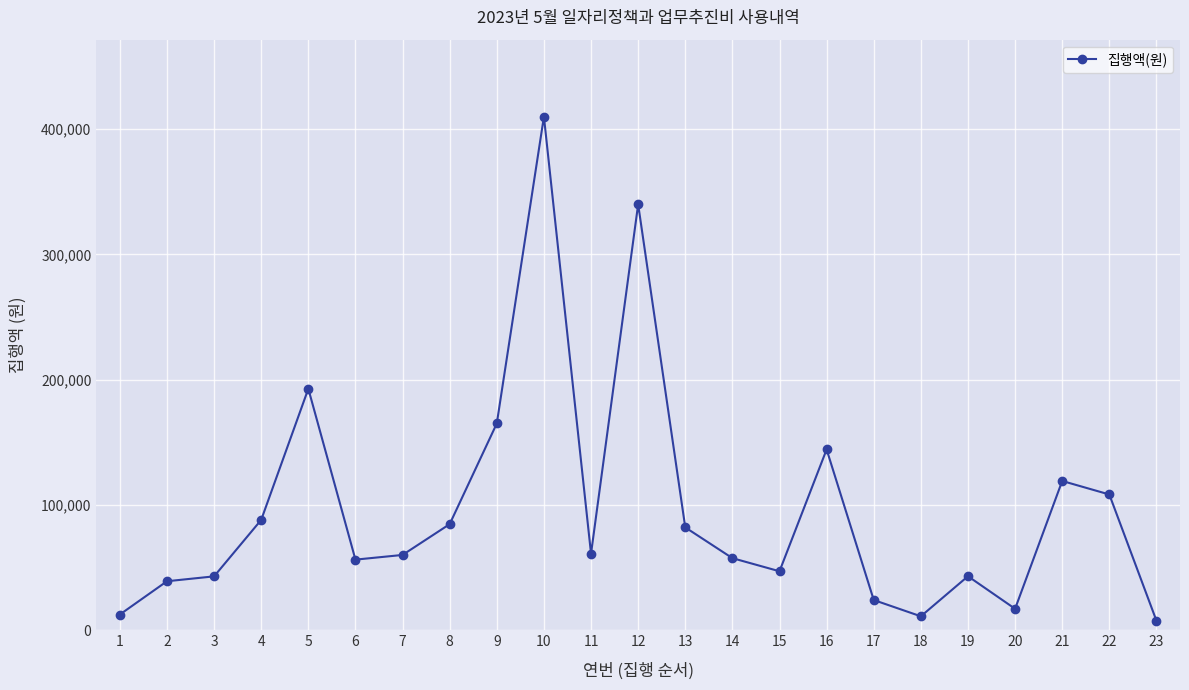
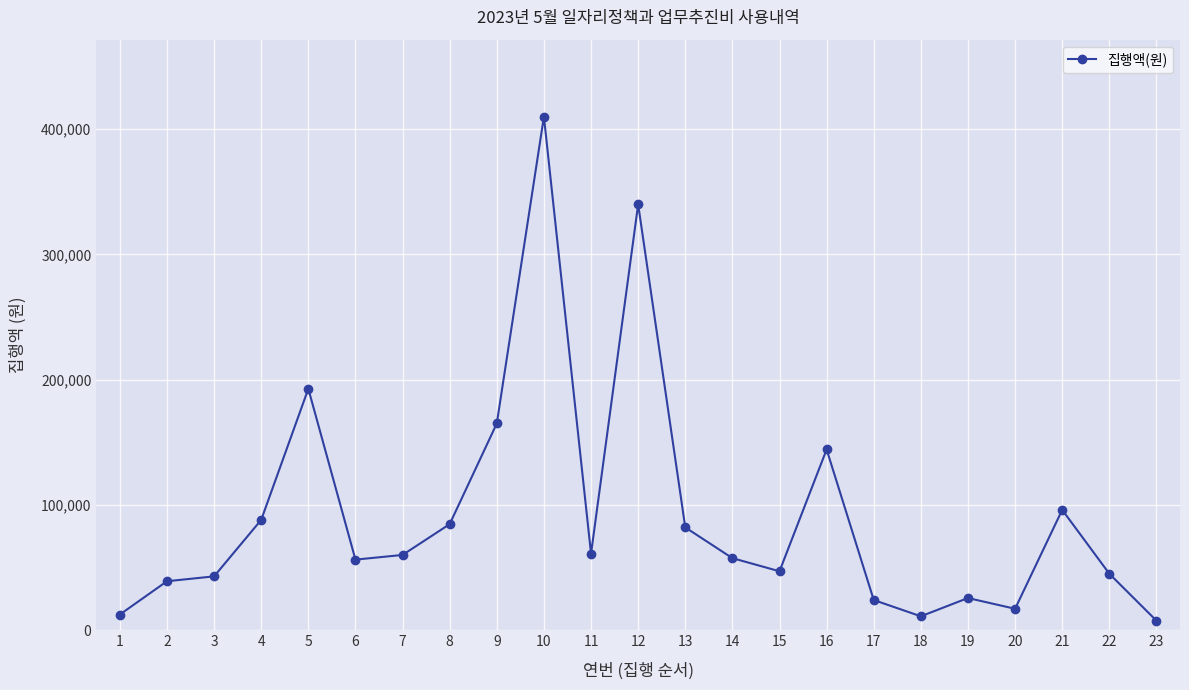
19: 43,000 -> 26,000
21: 119,000 -> 96,000
22: 108,000 -> 45,000
